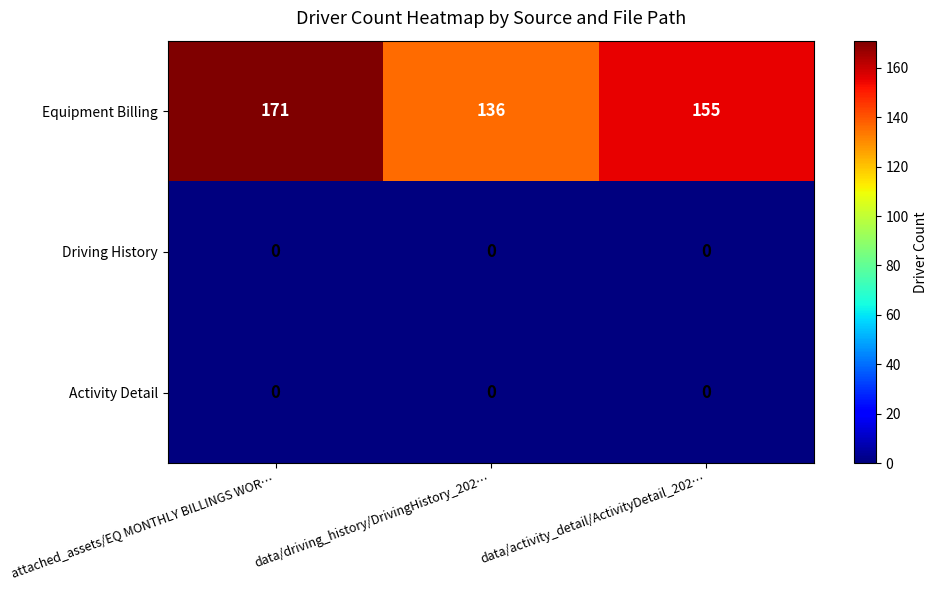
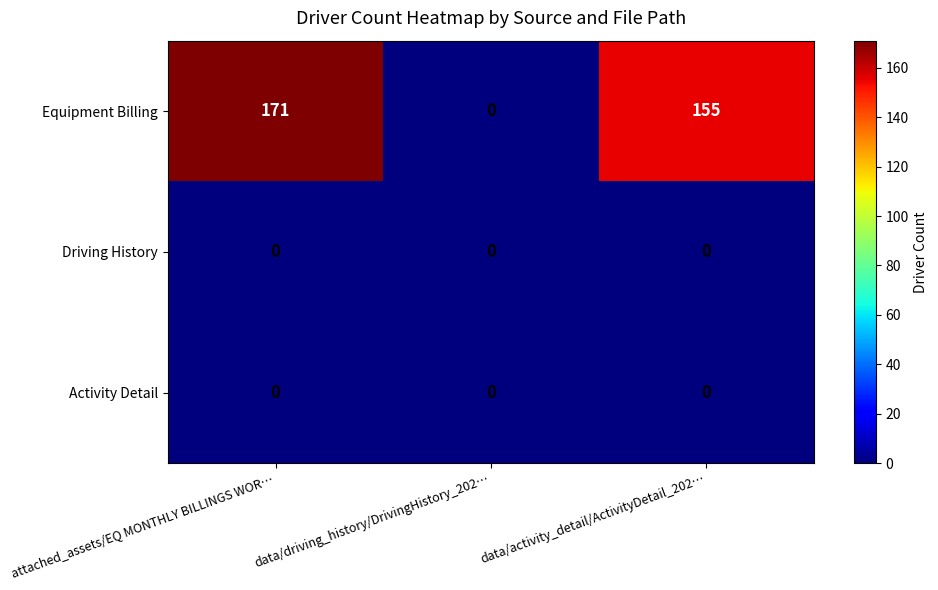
Equipment Billing, data/driving_history/DrivingHistory_202…: 136 -> 0
